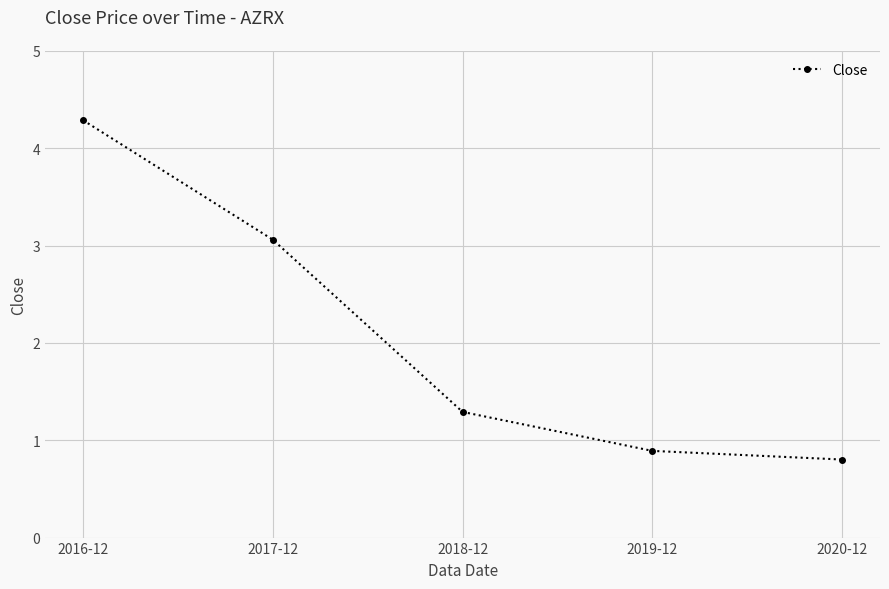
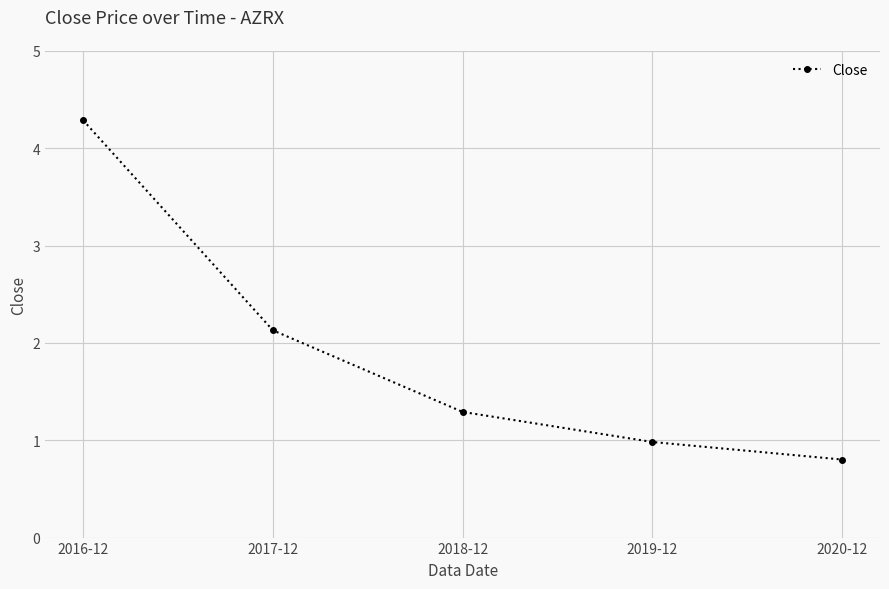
2017-12: 3.1 -> 2.1
2019-12: 0.9 -> 1.0
